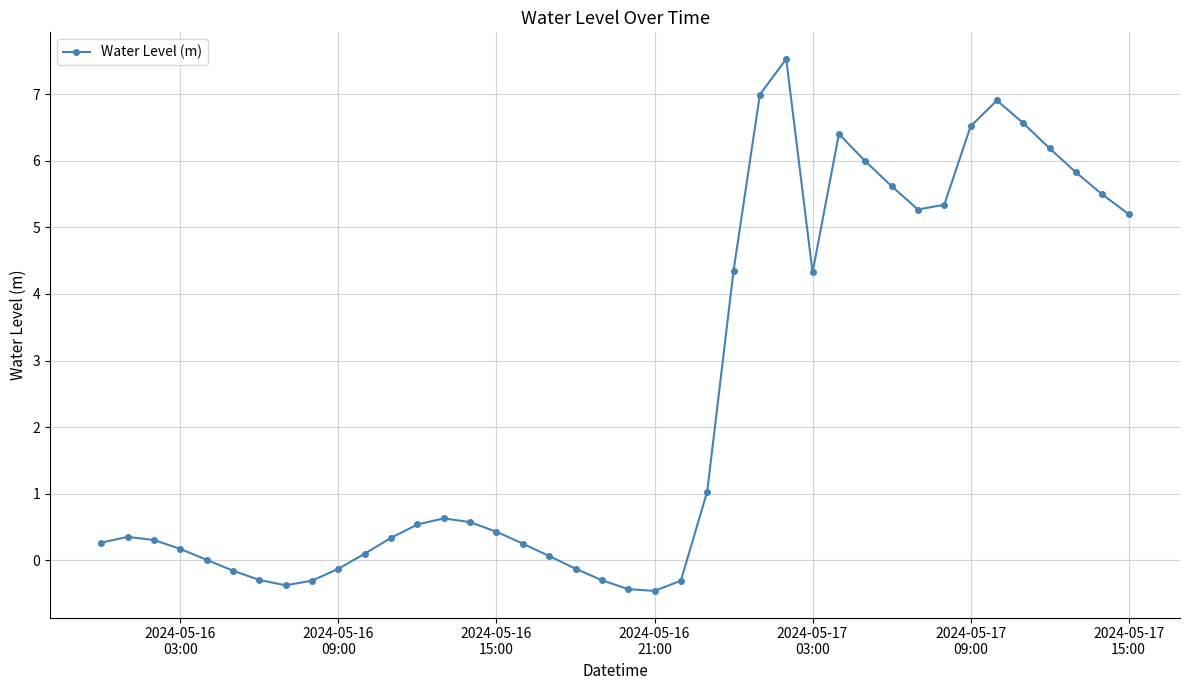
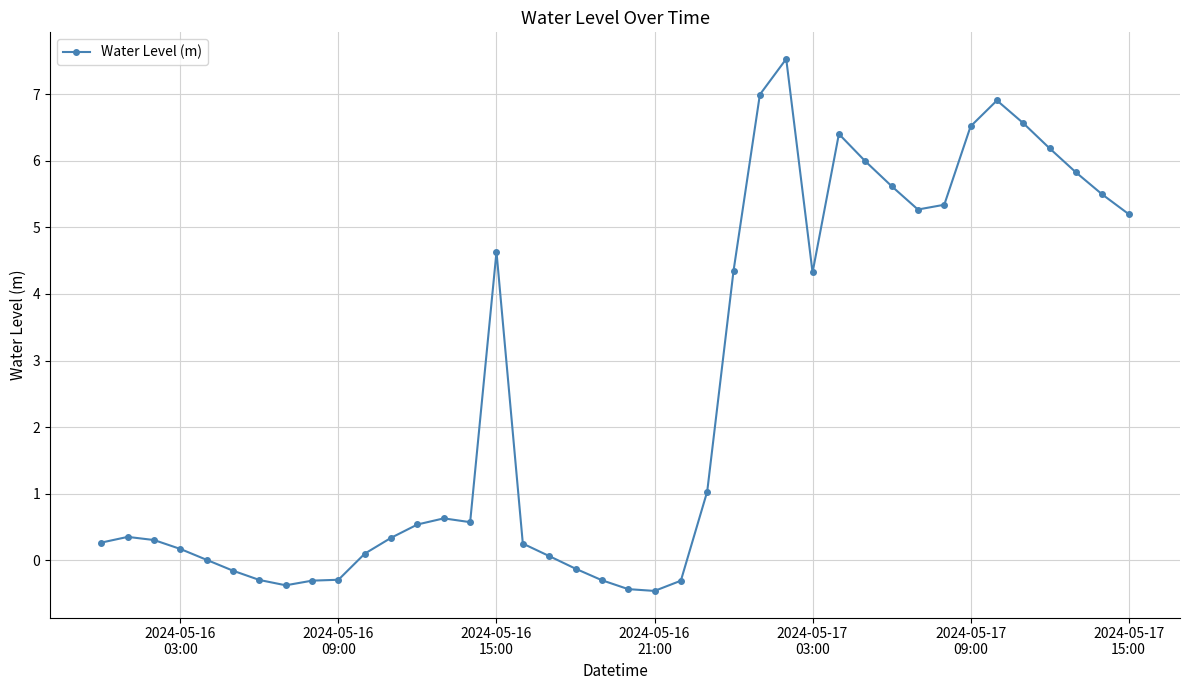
2024-05-16 09:00: -0.1 -> -0.3
2024-05-16 15:00: 0.4 -> 4.6
